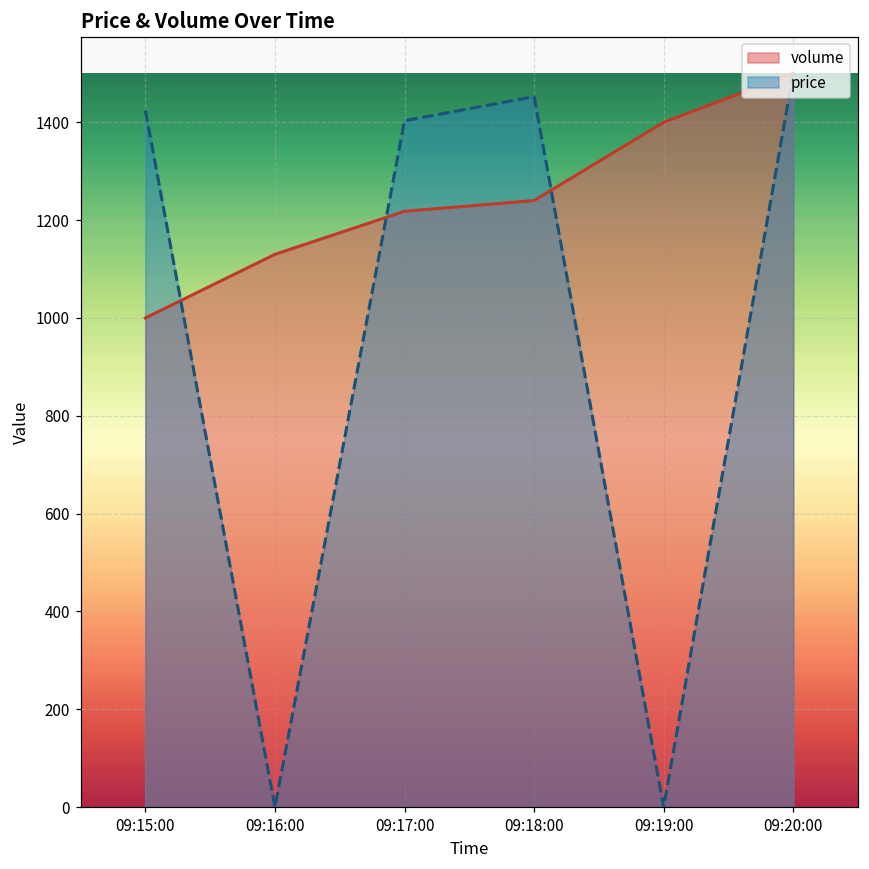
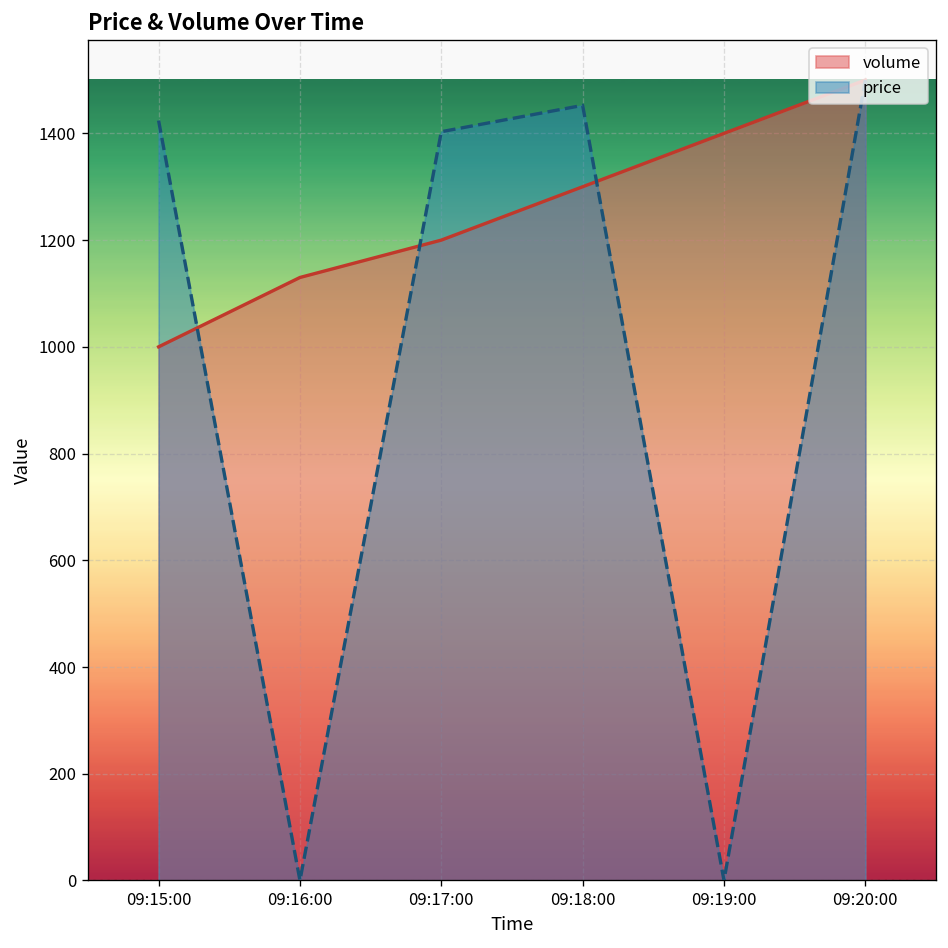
volume, 09:17:00: 1220 -> 1200
volume, 09:18:00: 1240 -> 1300
